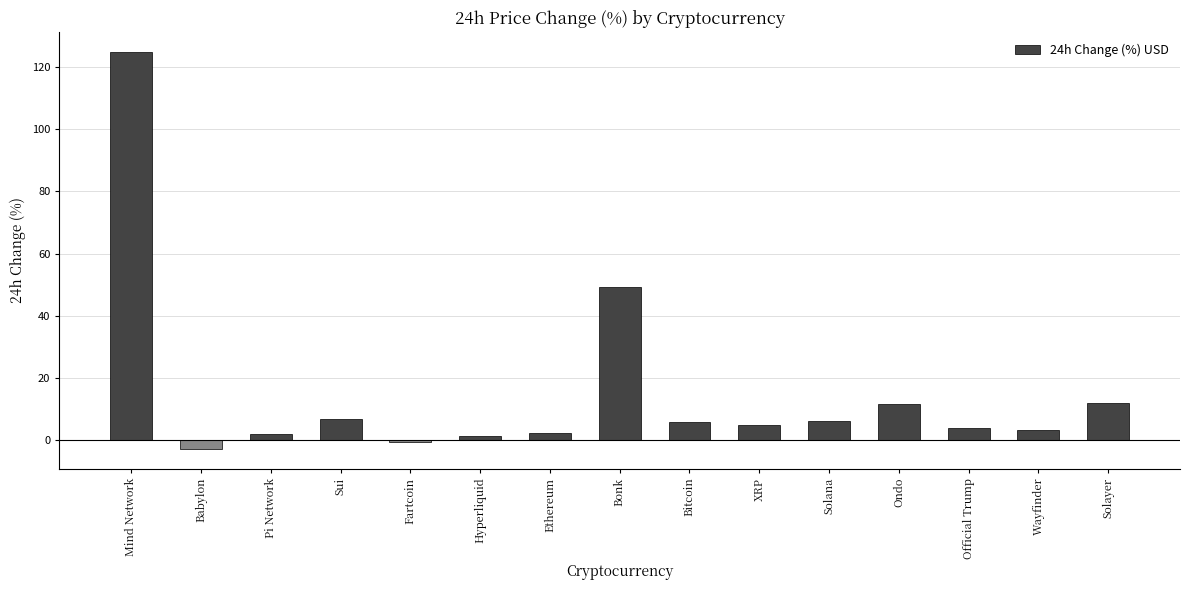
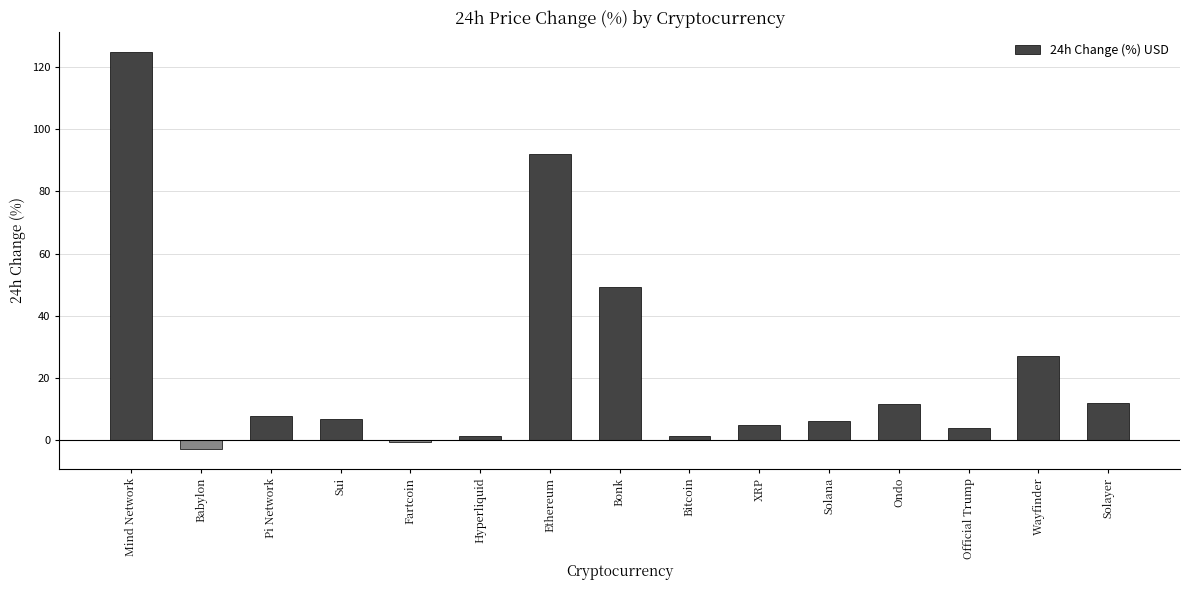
Pi Network: 2 -> 8
Ethereum: 2 -> 92
Bitcoin: 6 -> 1
Wayfinder: 3 -> 27
